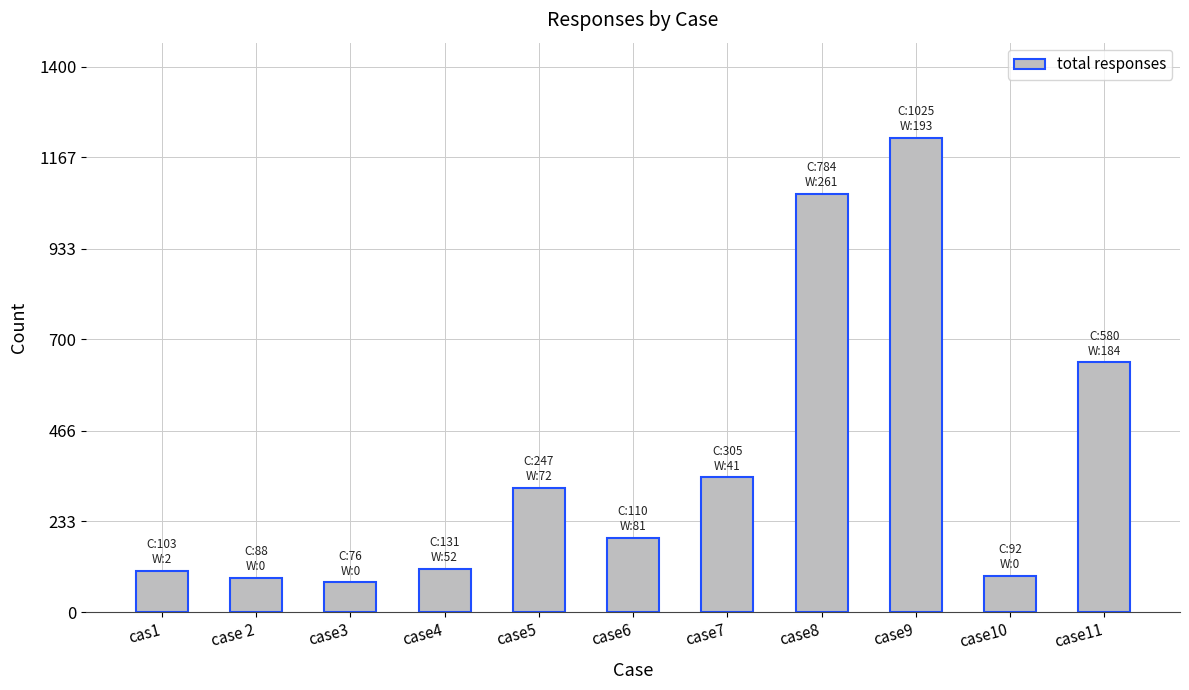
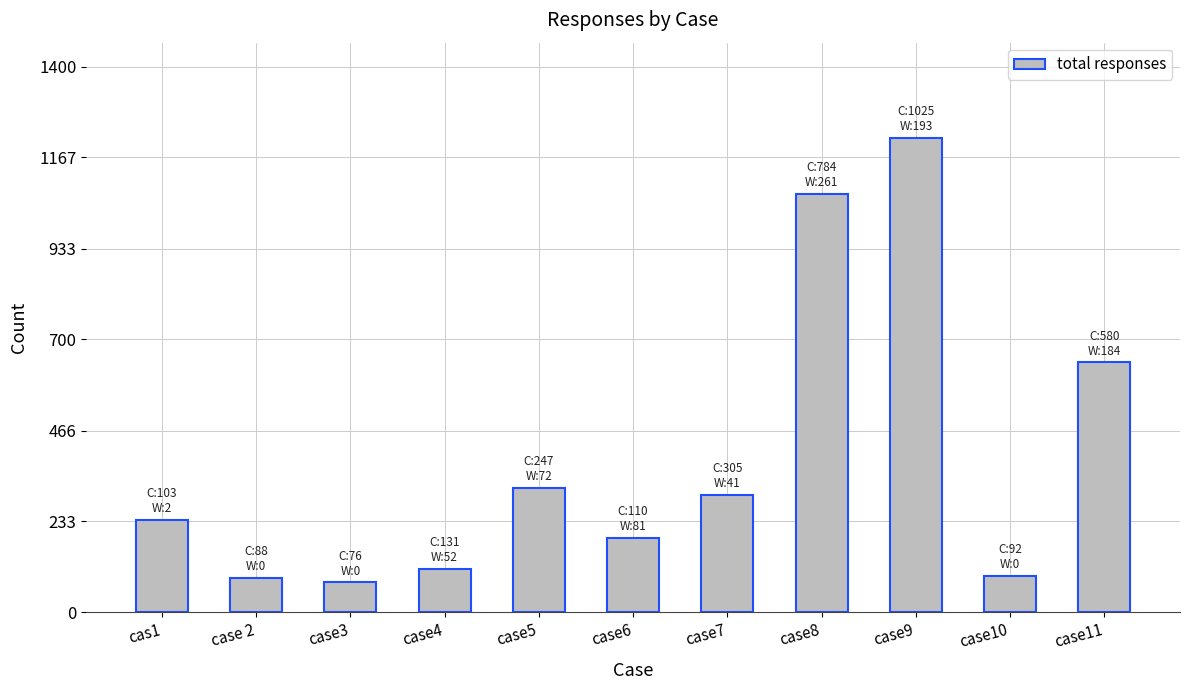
cas1: 110 -> 240
case7: 350 -> 300
